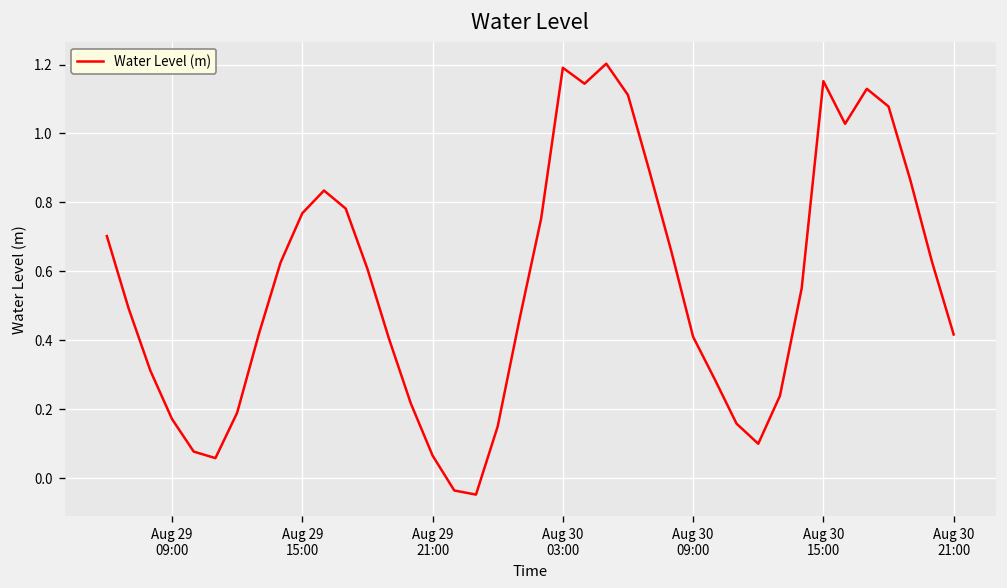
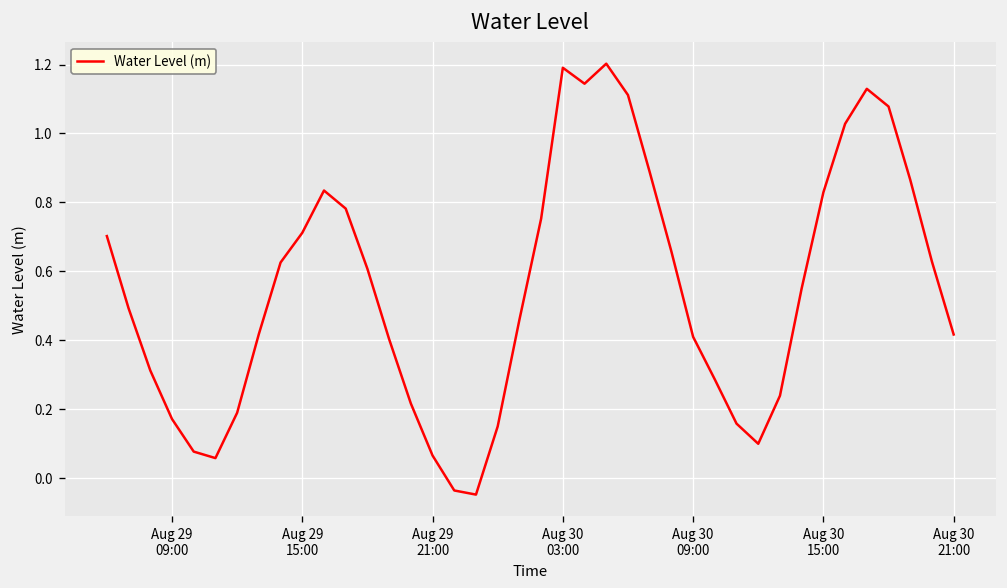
Aug 29 15:00: 0.77 -> 0.71
Aug 30 15:00: 1.15 -> 0.83
